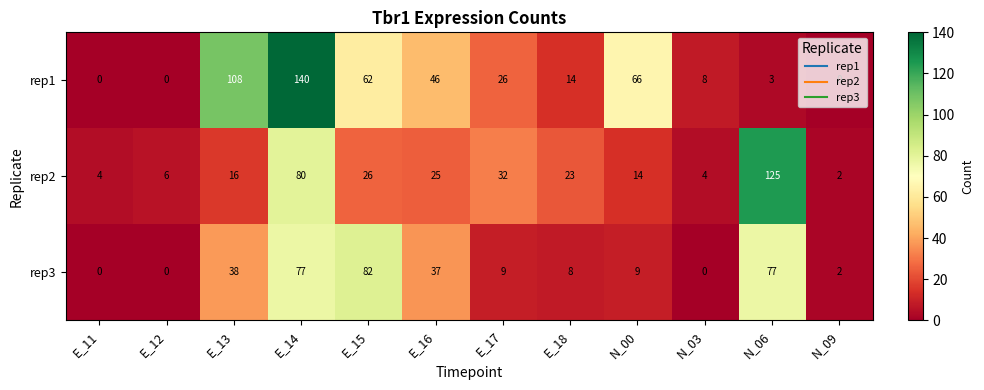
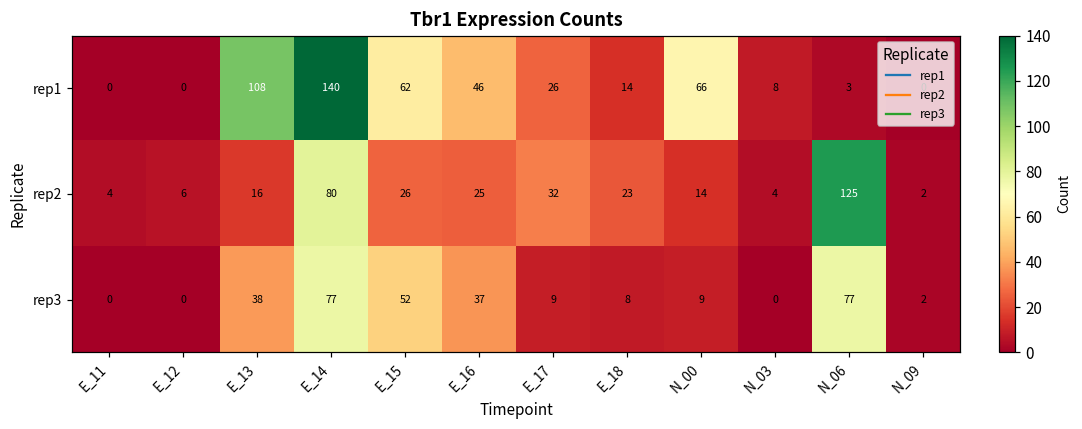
rep3, E_15: 82 -> 52
